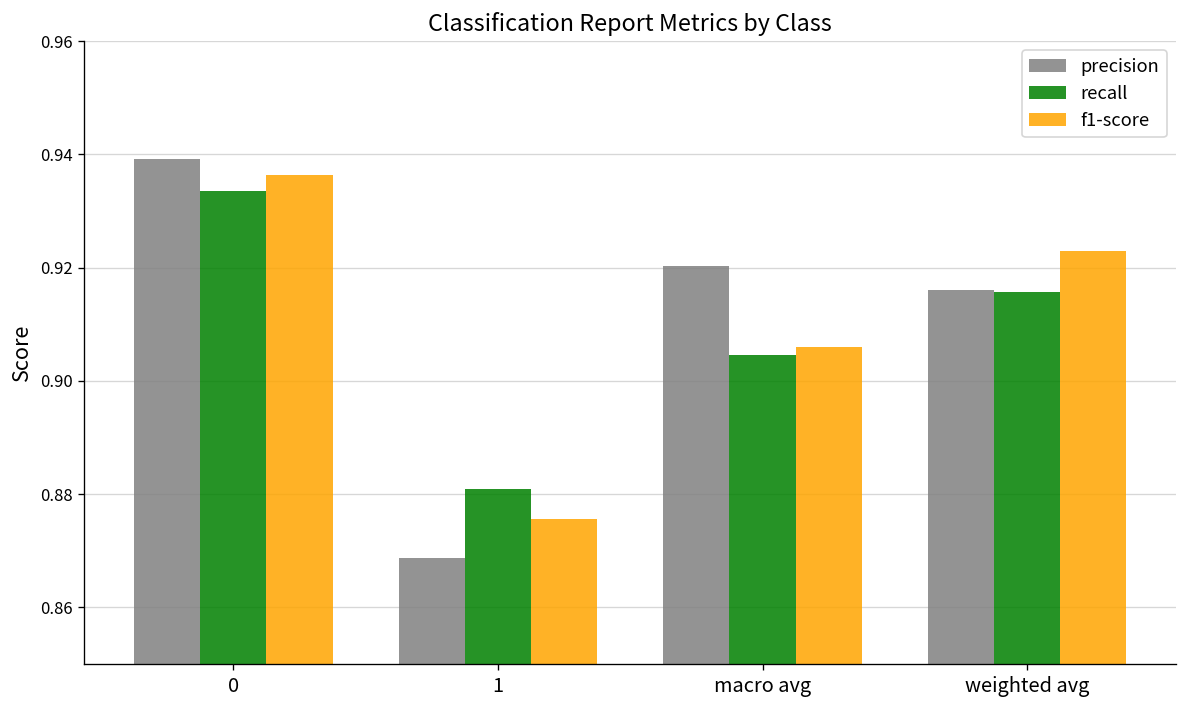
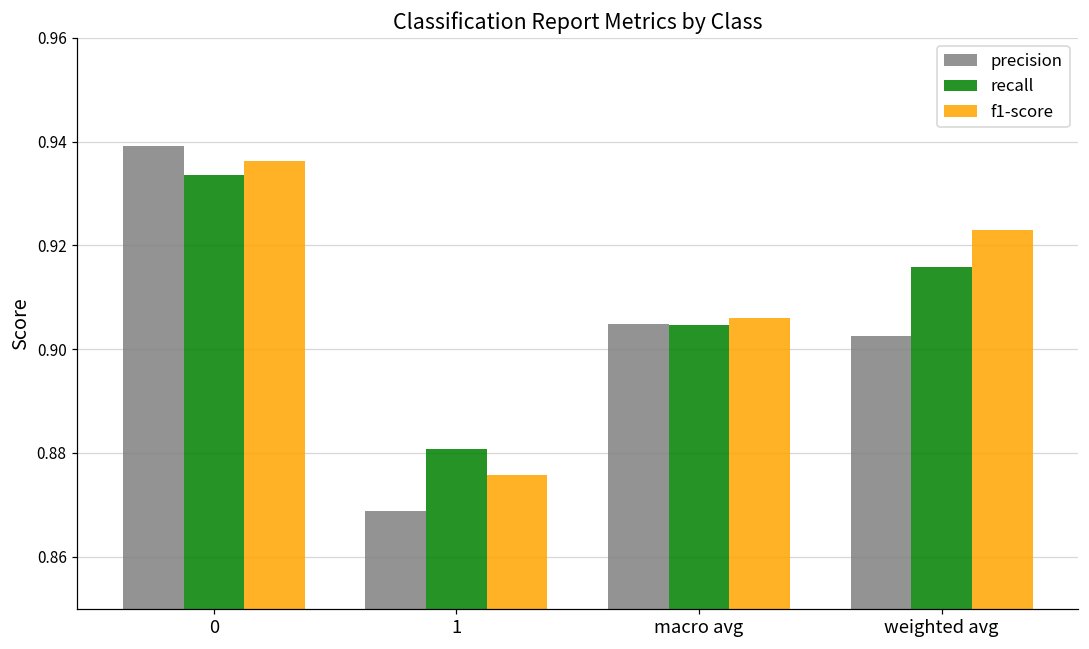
precision, macro avg: 0.920 -> 0.905
precision, weighted avg: 0.916 -> 0.903
